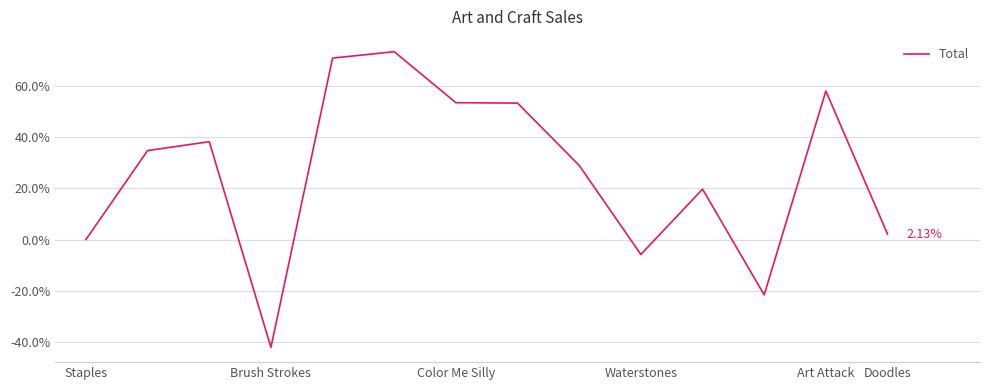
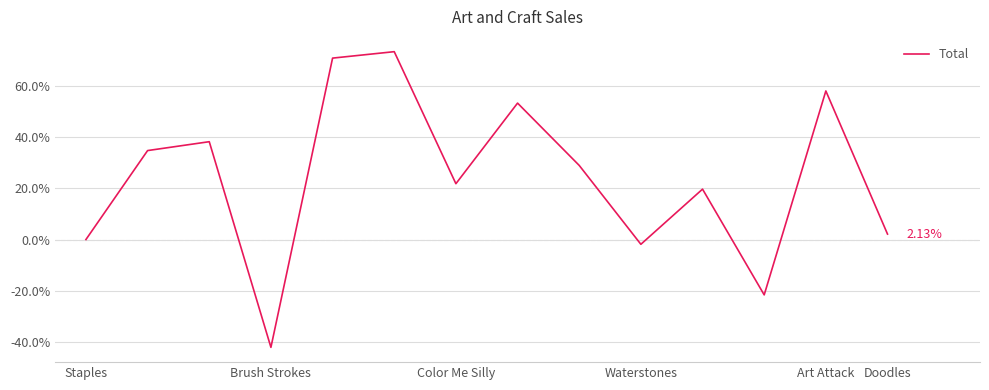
Color Me Silly: 54% -> 22%
Waterstones: -6% -> -2%
